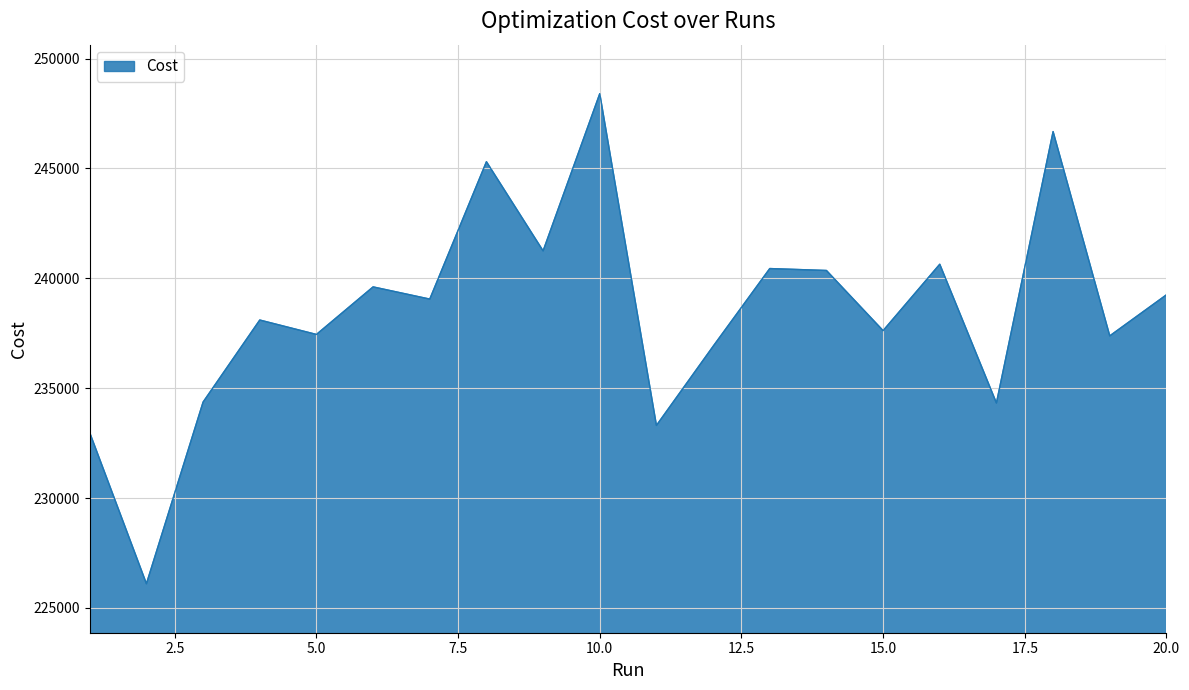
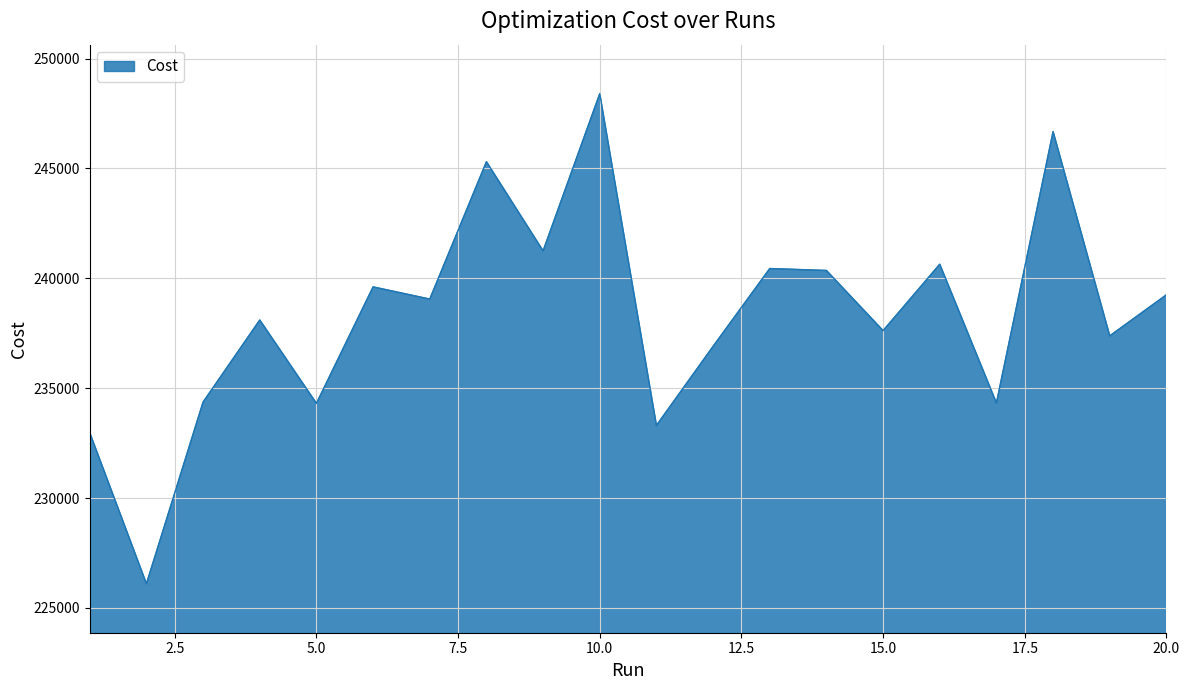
5.0: 237400 -> 234300
